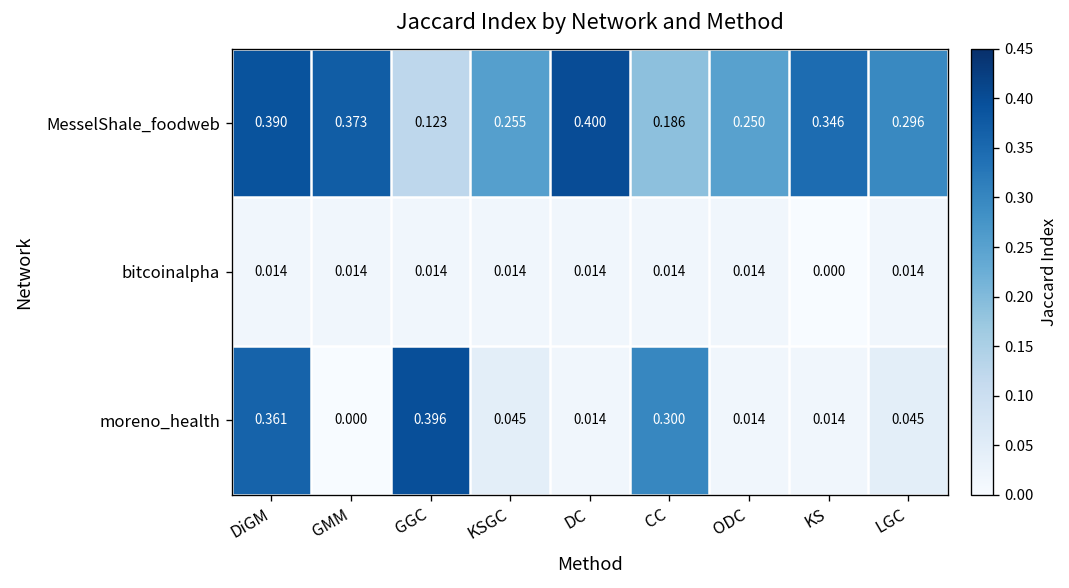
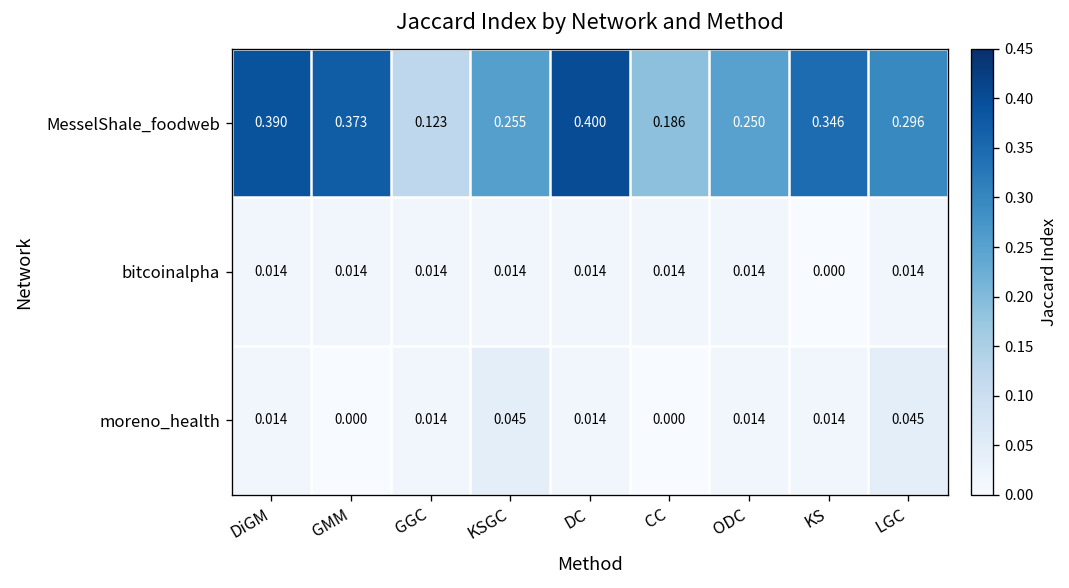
moreno_health, DiGM: 0.361 -> 0.014
moreno_health, GGC: 0.396 -> 0.014
moreno_health, CC: 0.300 -> 0.000
